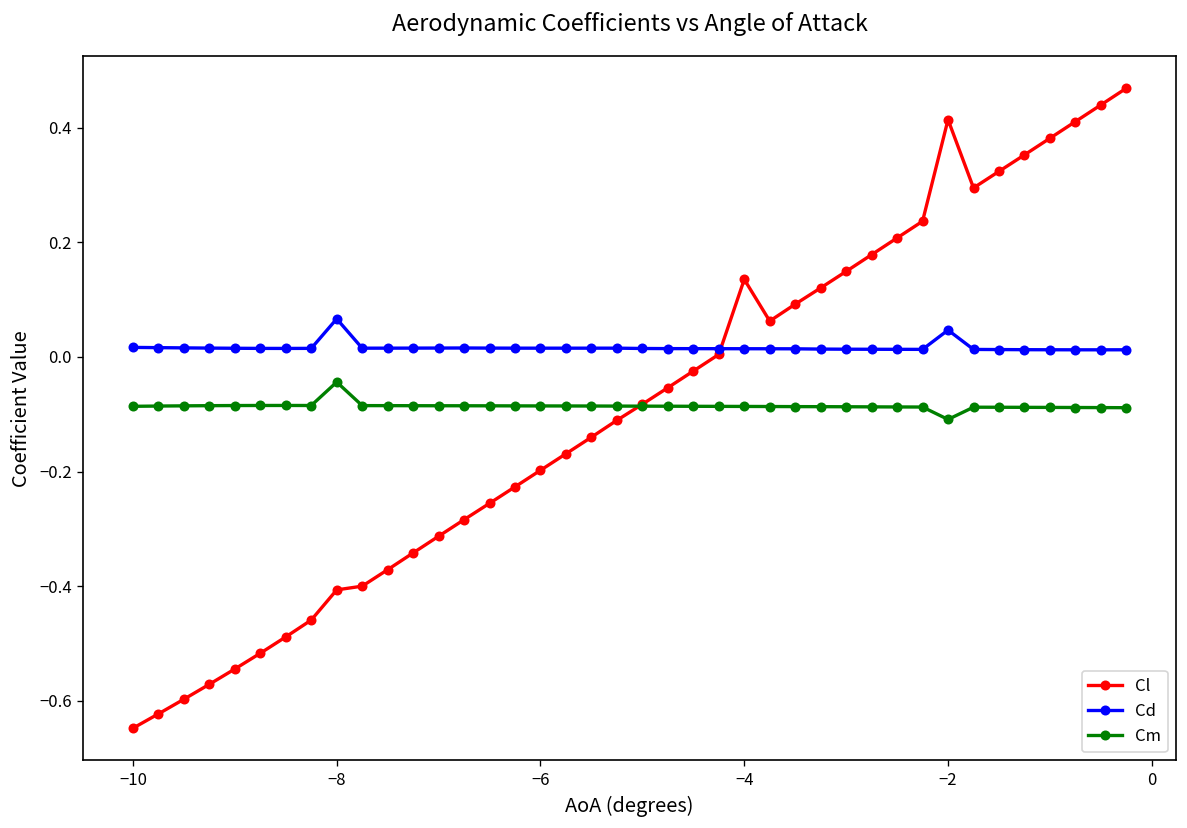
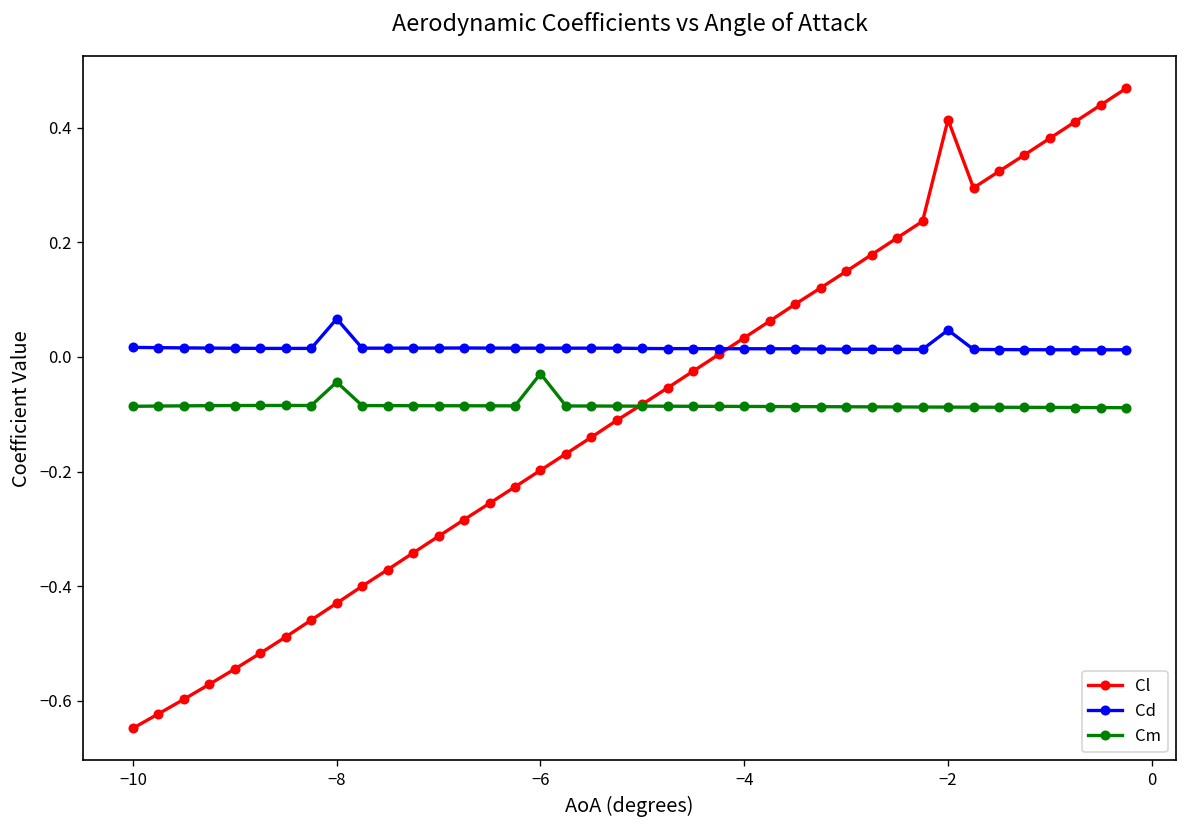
Cl, −8: -0.41 -> -0.43
Cm, −6: -0.09 -> -0.03
Cl, −4: 0.14 -> 0.03
Cm, −2: -0.11 -> -0.09
